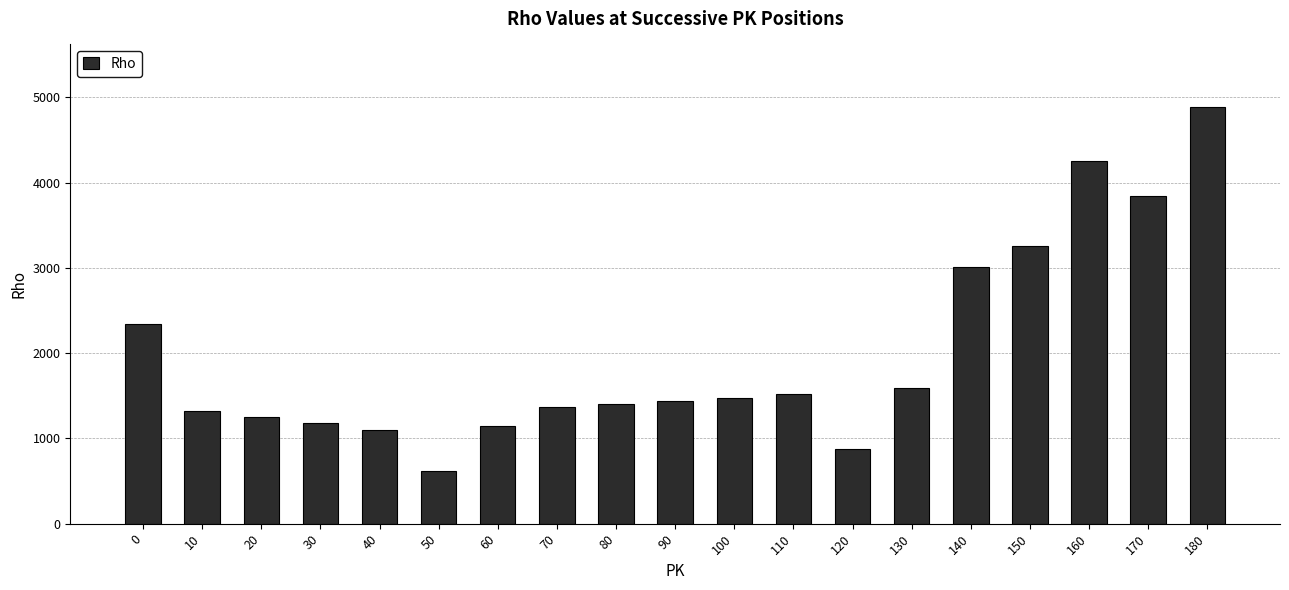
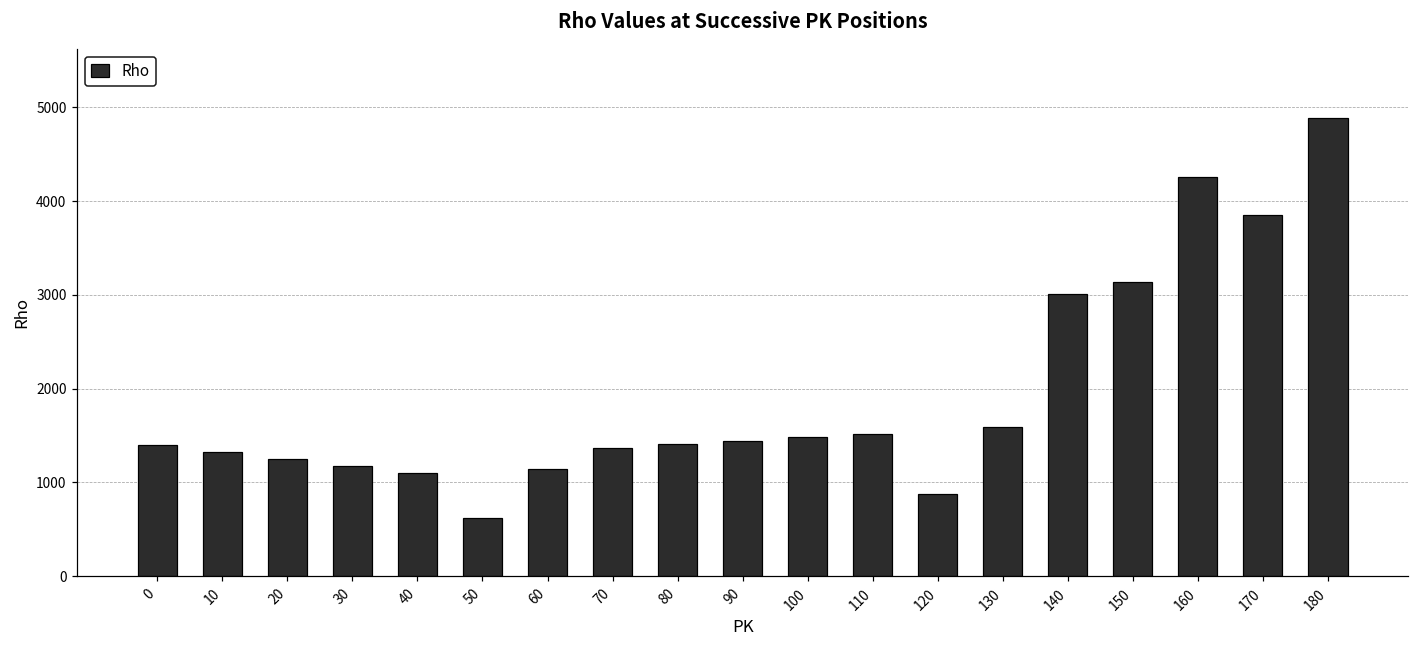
0: 2300 -> 1400
150: 3300 -> 3100
